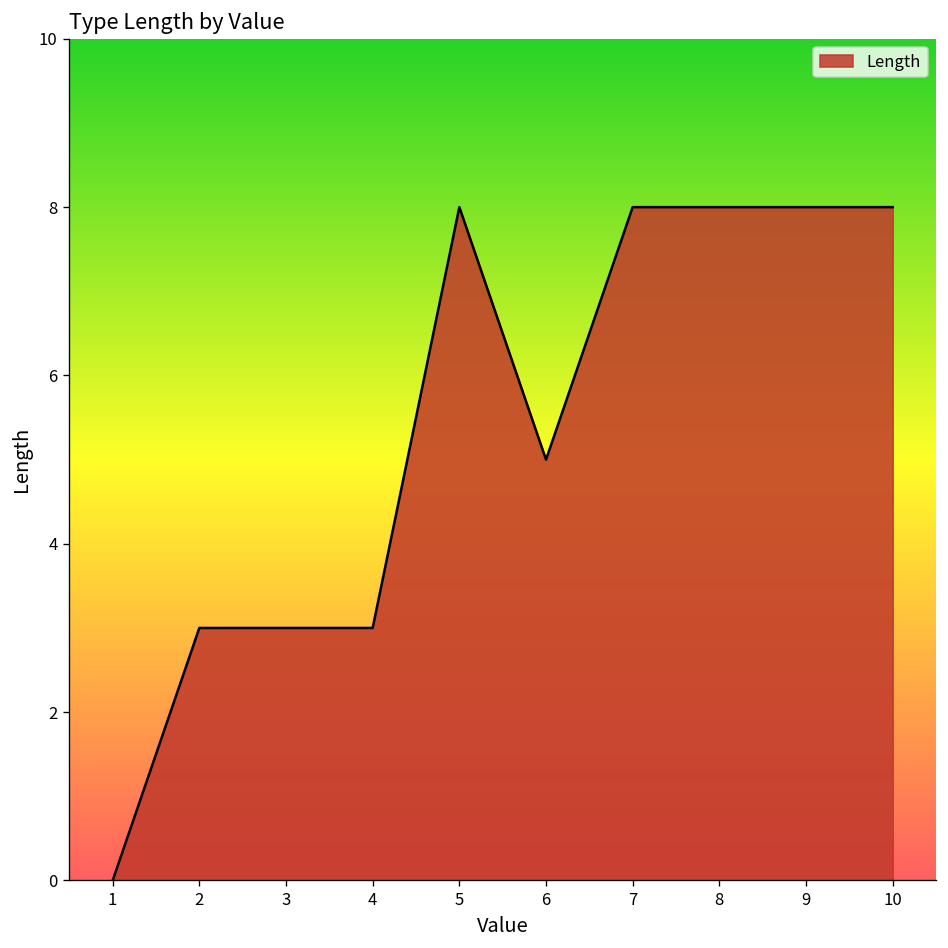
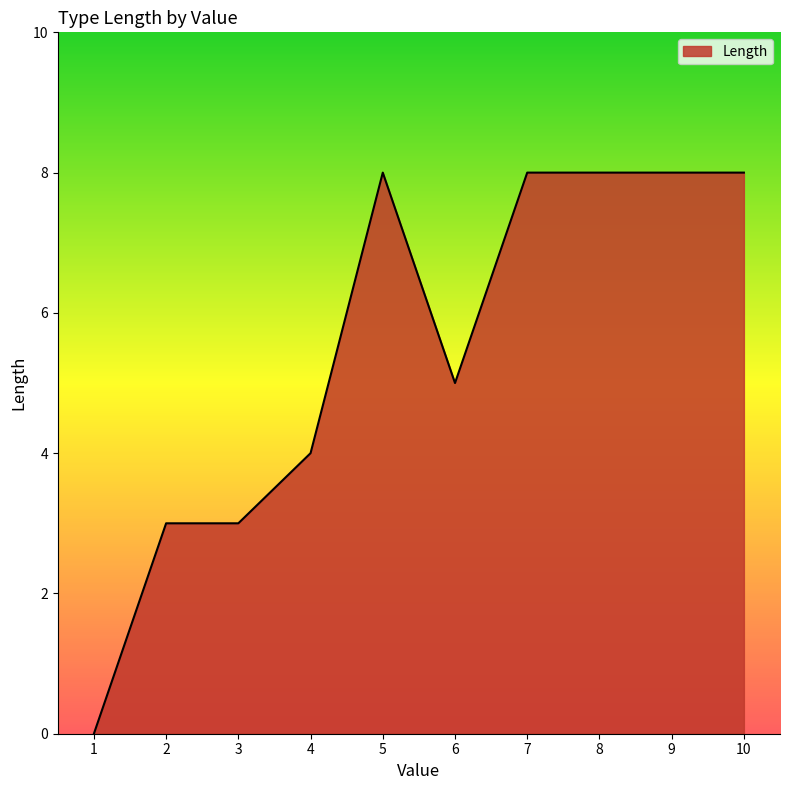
4: 3 -> 4
